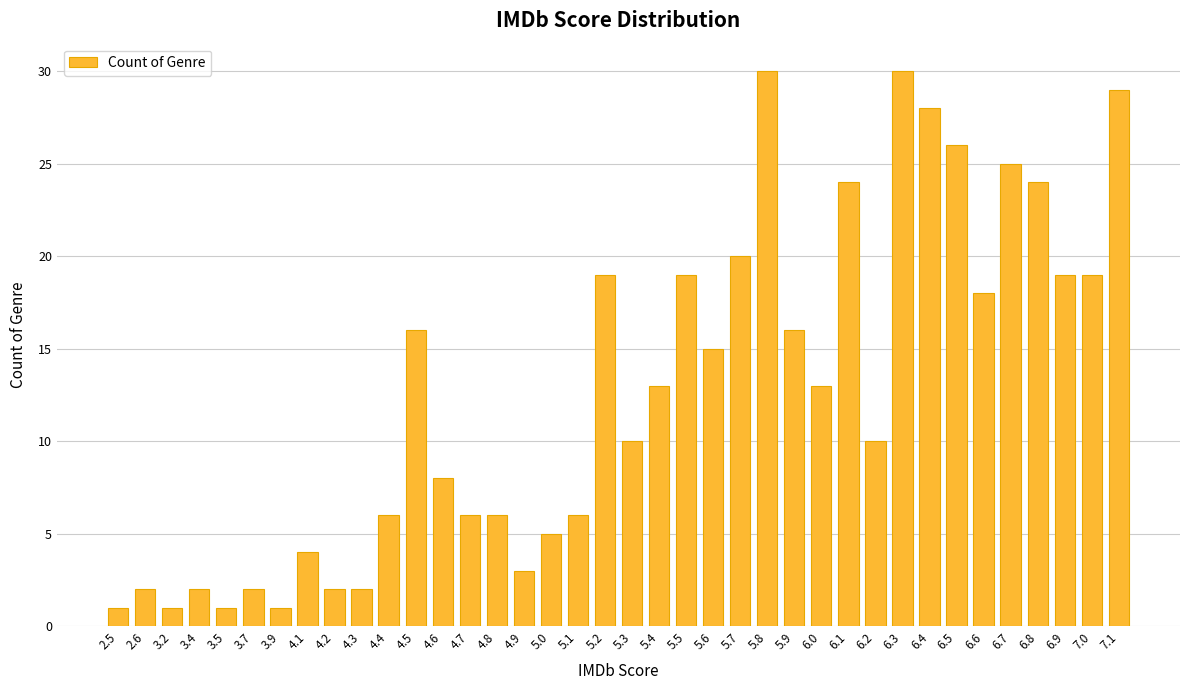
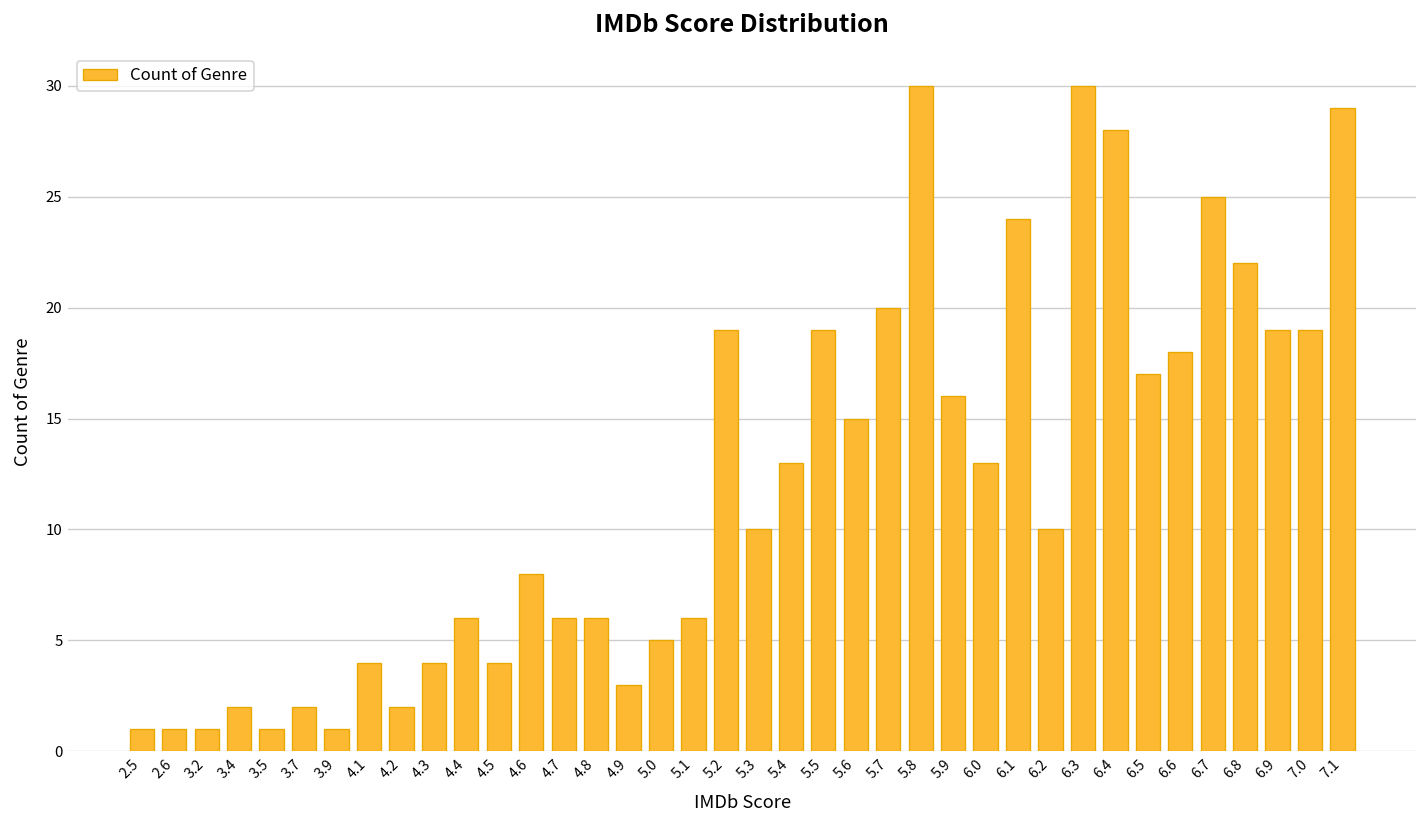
2.6: 2 -> 1
4.3: 2 -> 4
4.5: 16 -> 4
6.5: 26 -> 17
6.8: 24 -> 22
